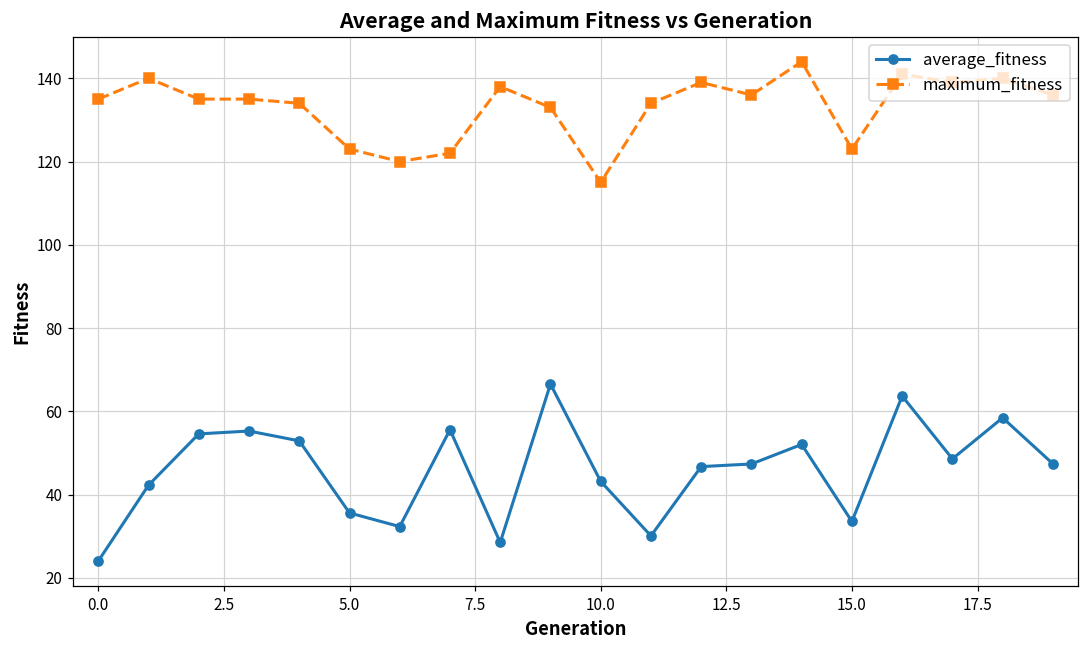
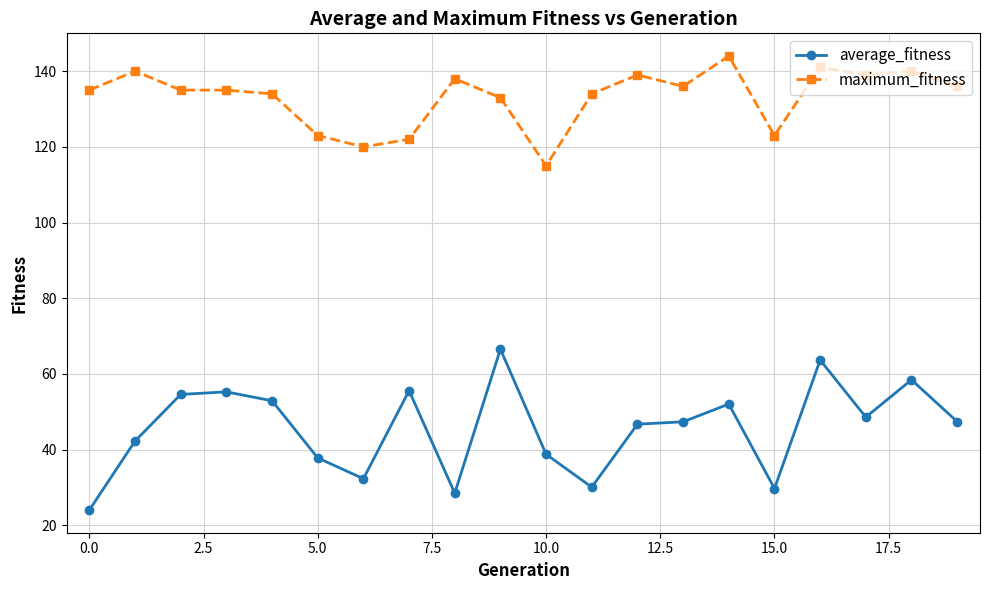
average_fitness, 5.0: 36 -> 38
average_fitness, 10.0: 43 -> 39
average_fitness, 15.0: 34 -> 30
